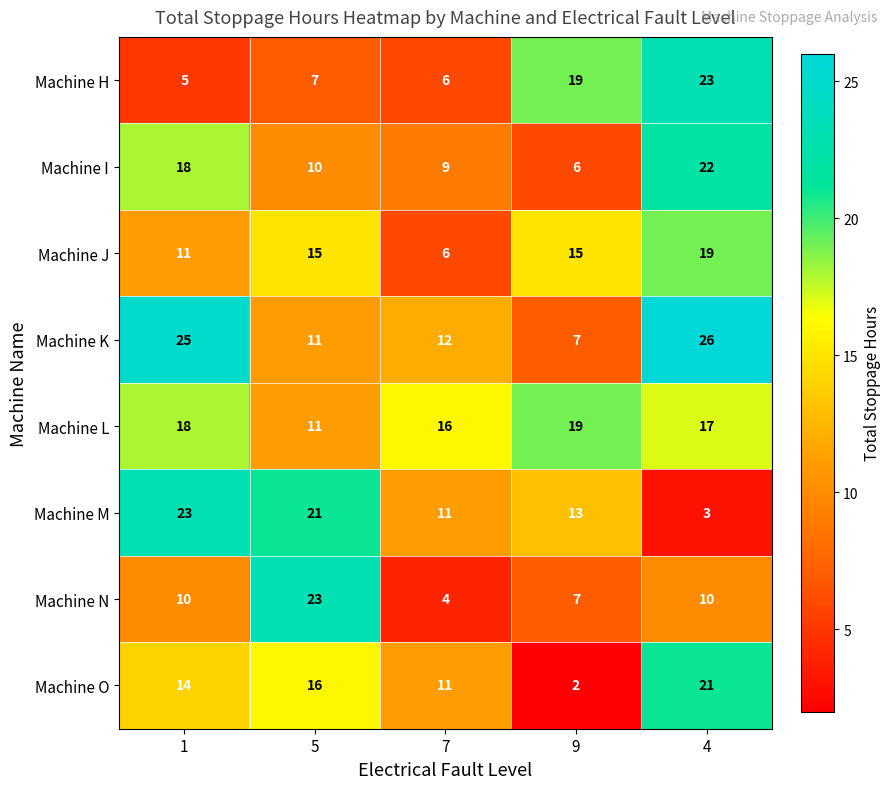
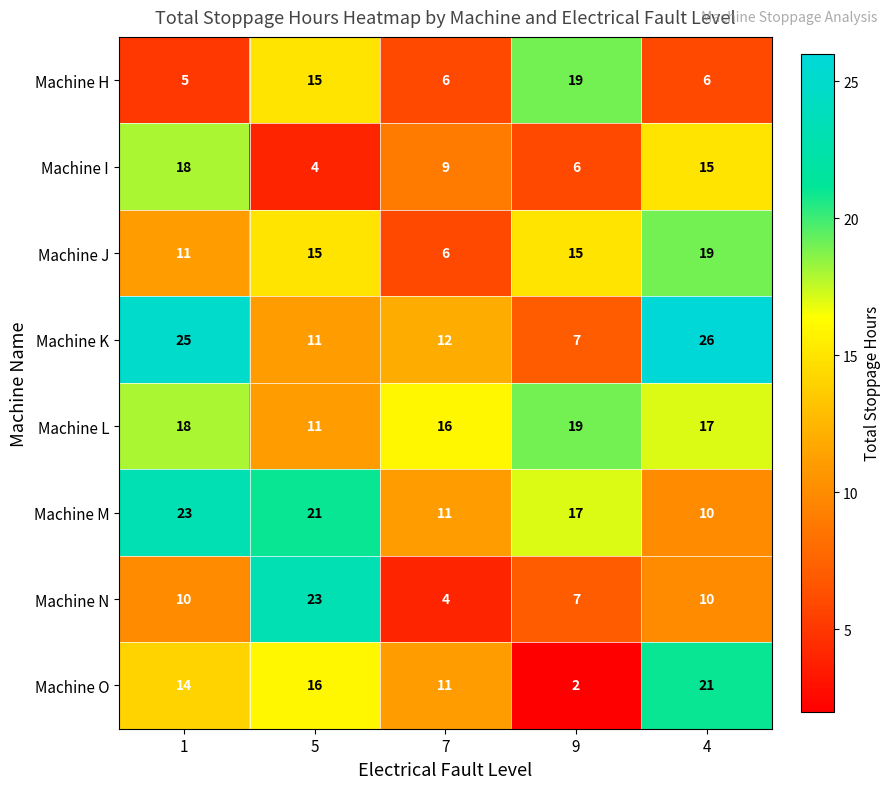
Machine H, 5: 7 -> 15
Machine H, 4: 23 -> 6
Machine I, 5: 10 -> 4
Machine I, 4: 22 -> 15
Machine M, 9: 13 -> 17
Machine M, 4: 3 -> 10
